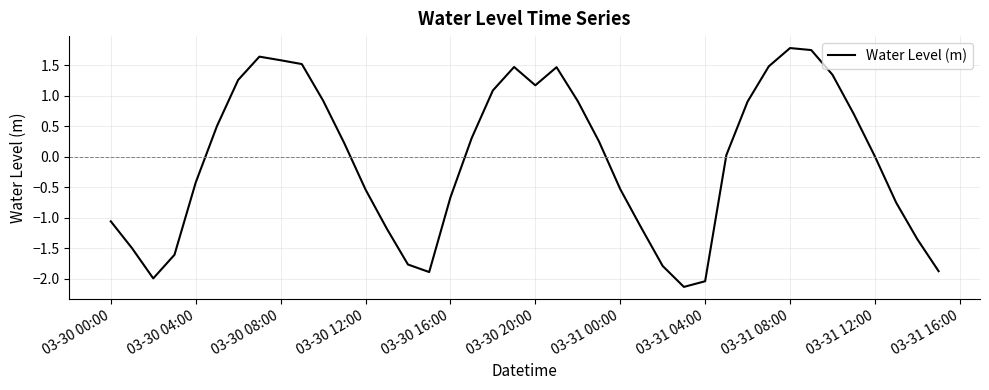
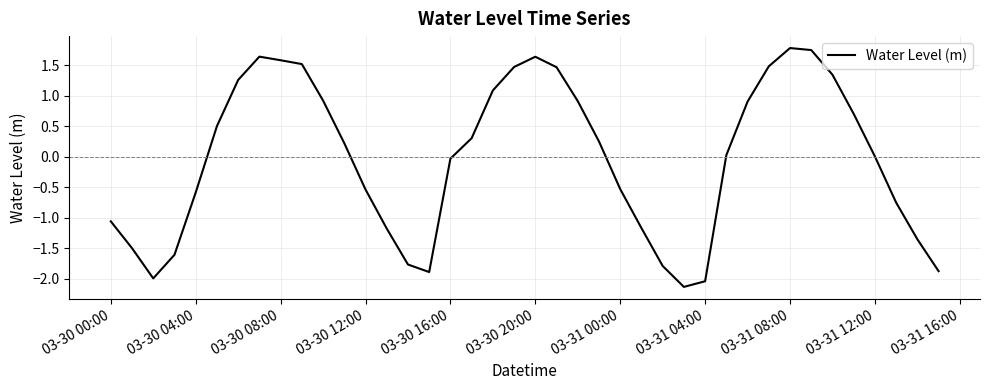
03-30 04:00: -0.4 -> -0.6
03-30 16:00: -0.7 -> 0.0
03-30 20:00: 1.2 -> 1.6
